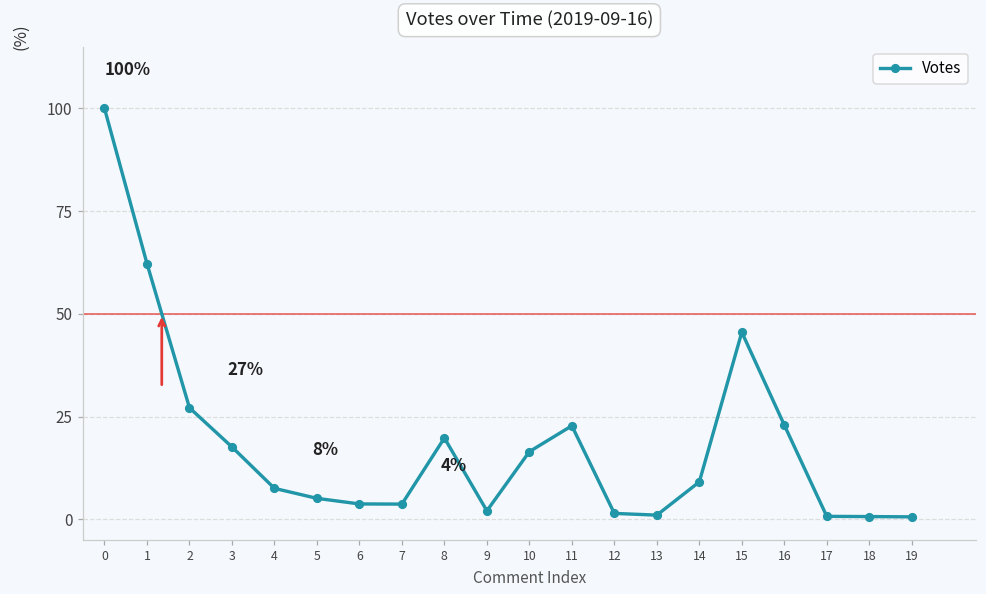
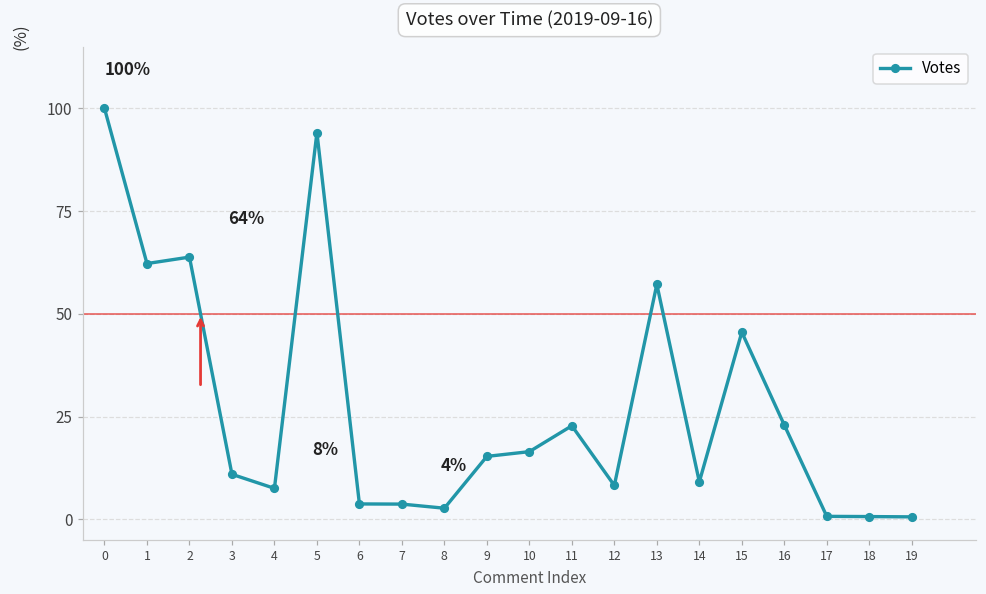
2: 27% -> 64%
3: 18 -> 11
5: 5 -> 94
8: 20 -> 3
9: 2 -> 15
12: 1 -> 8
13: 1 -> 57
